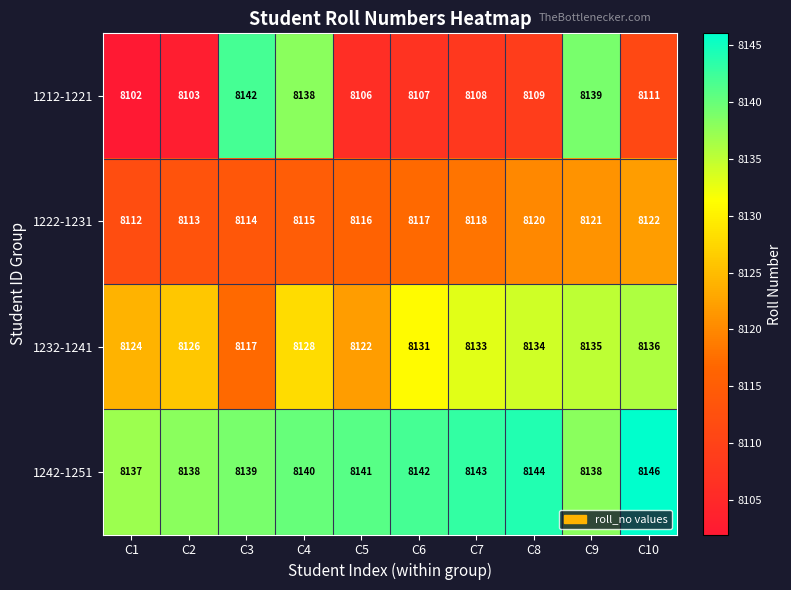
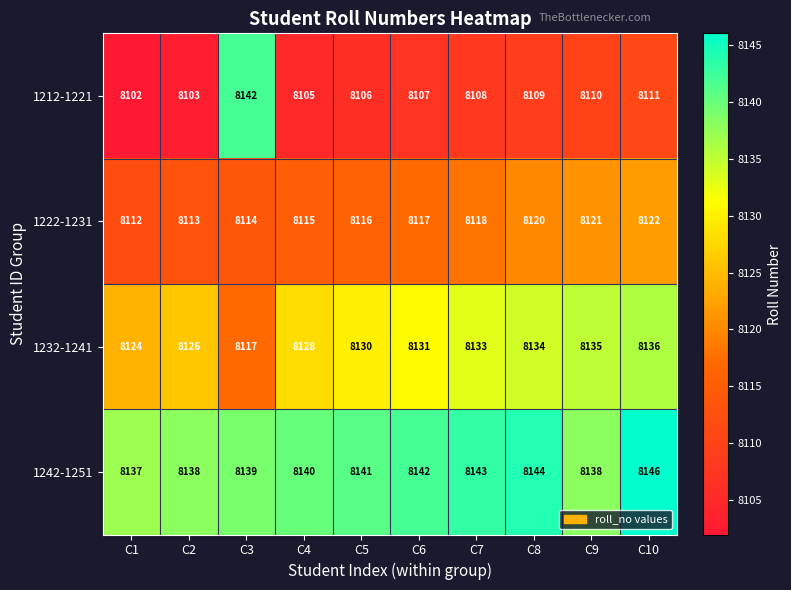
1212-1221, C4: 8138 -> 8105
1212-1221, C9: 8139 -> 8110
1232-1241, C5: 8122 -> 8130
